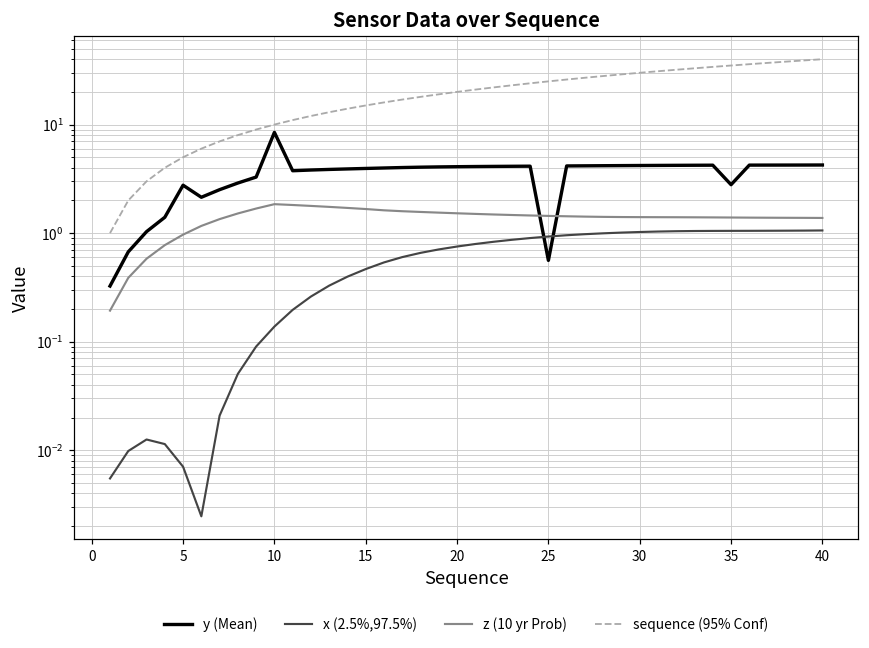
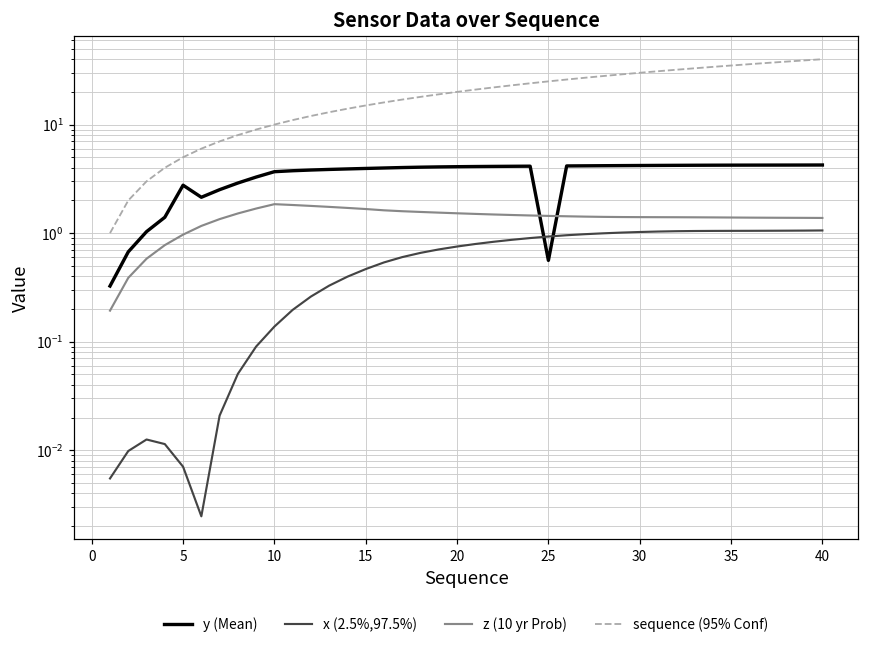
y (Mean), 10: 8 -> 3.7
y (Mean), 35: 2.8 -> 4.2
